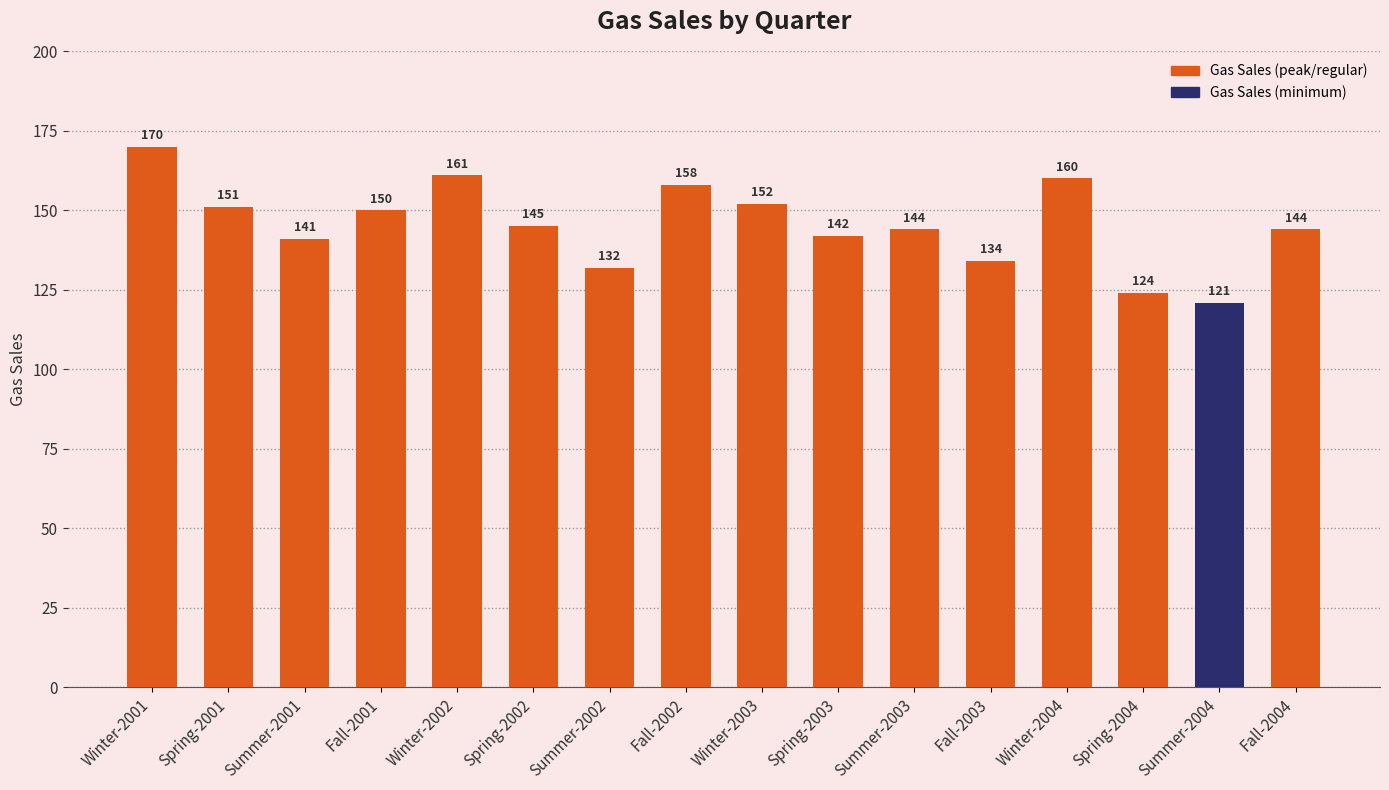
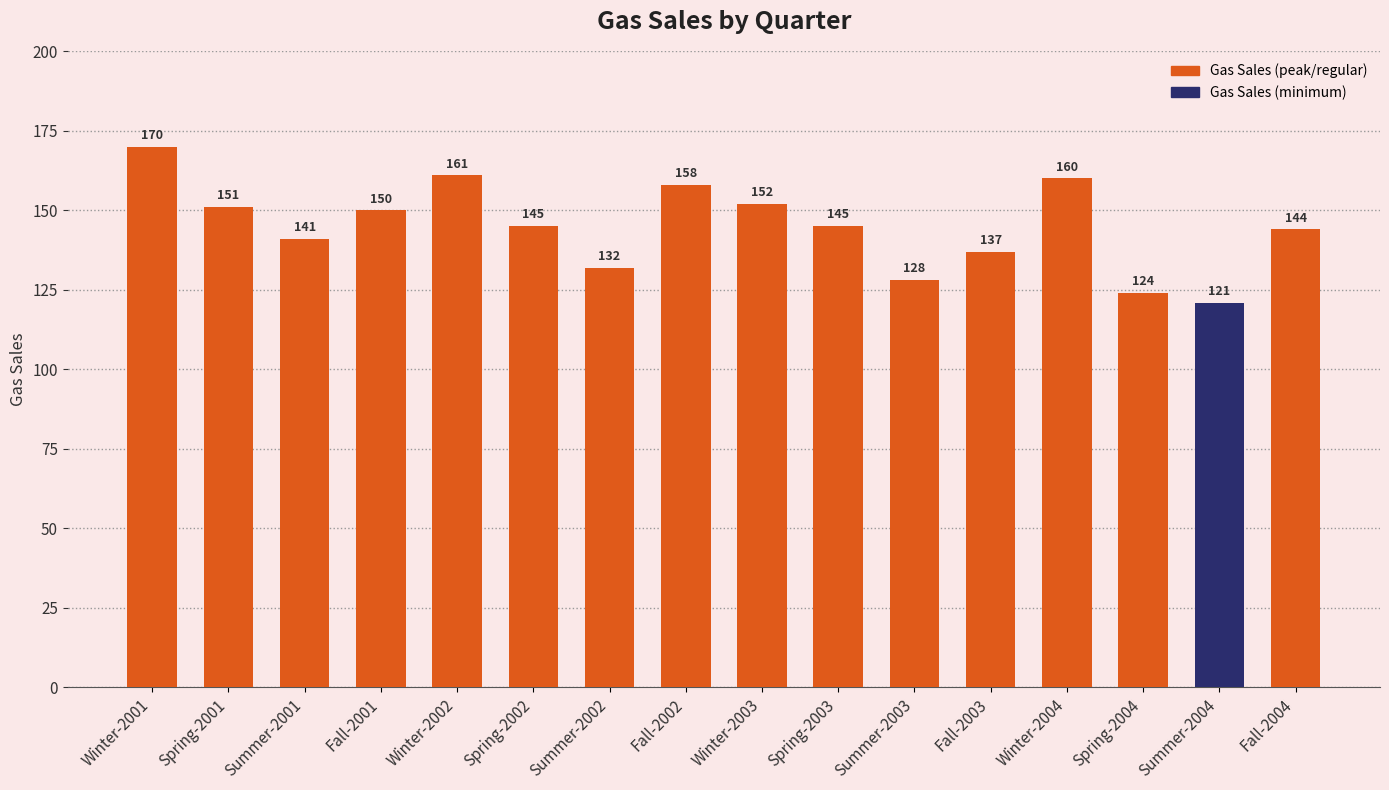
Spring-2003: 142 -> 145
Summer-2003: 144 -> 128
Fall-2003: 134 -> 137
